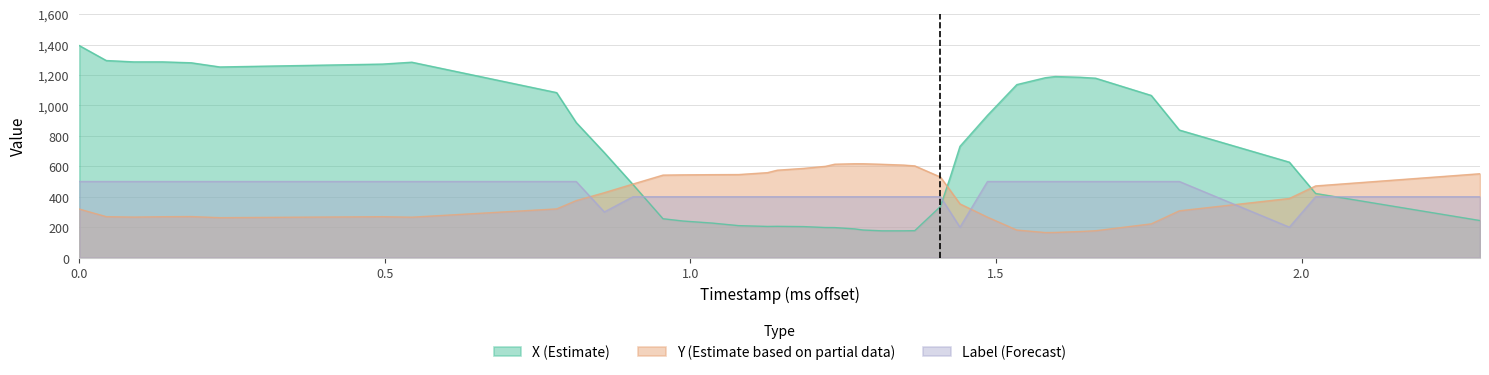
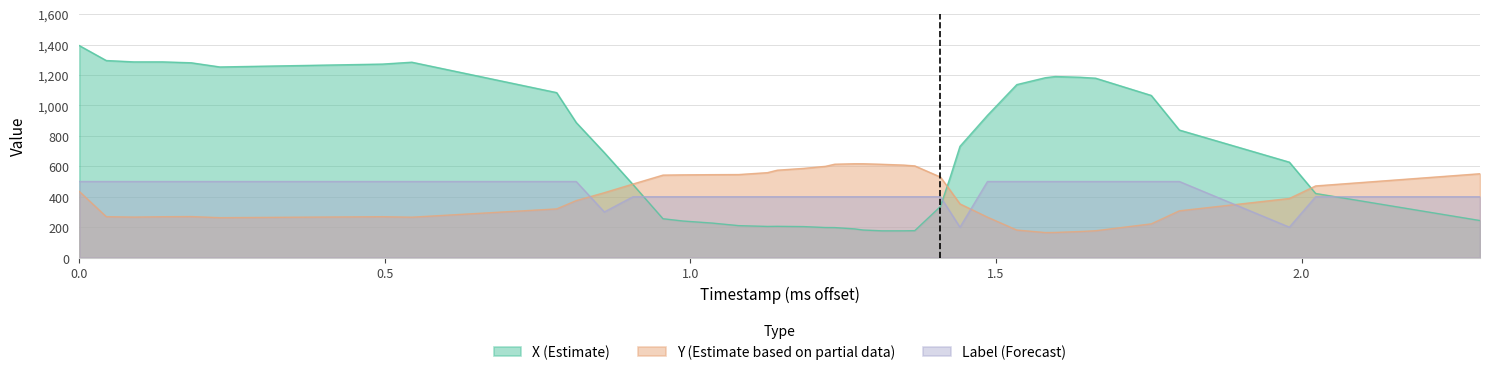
Y (Estimate based on partial data), 0.0: 320 -> 430
